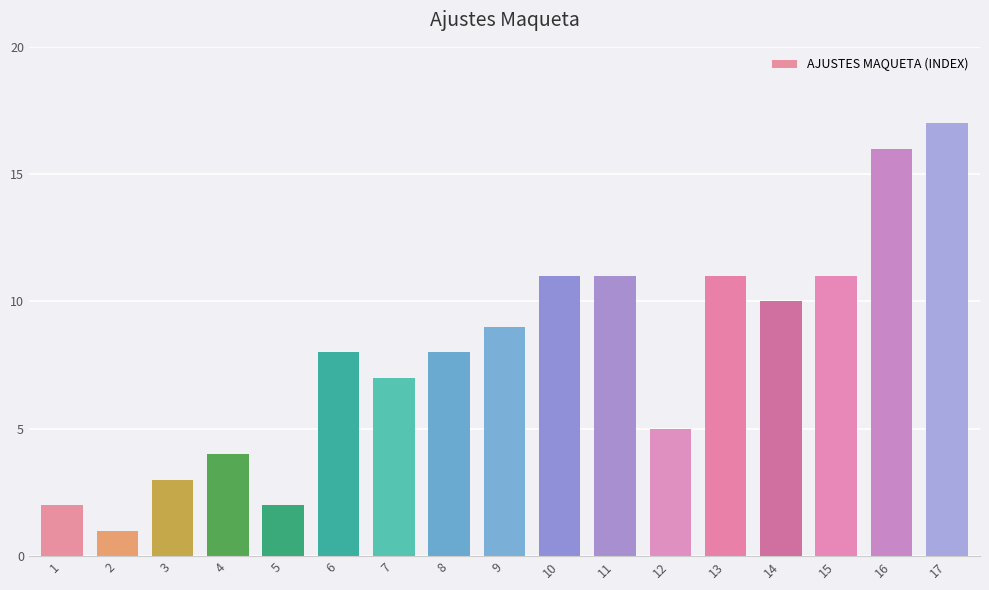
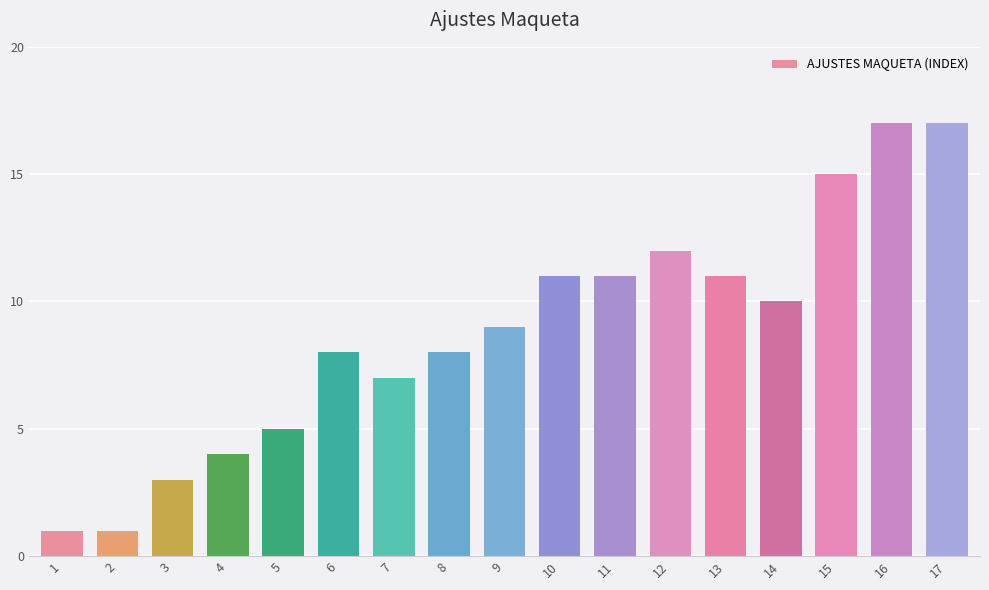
1: 2 -> 1
5: 2 -> 5
12: 5 -> 12
15: 11 -> 15
16: 16 -> 17
